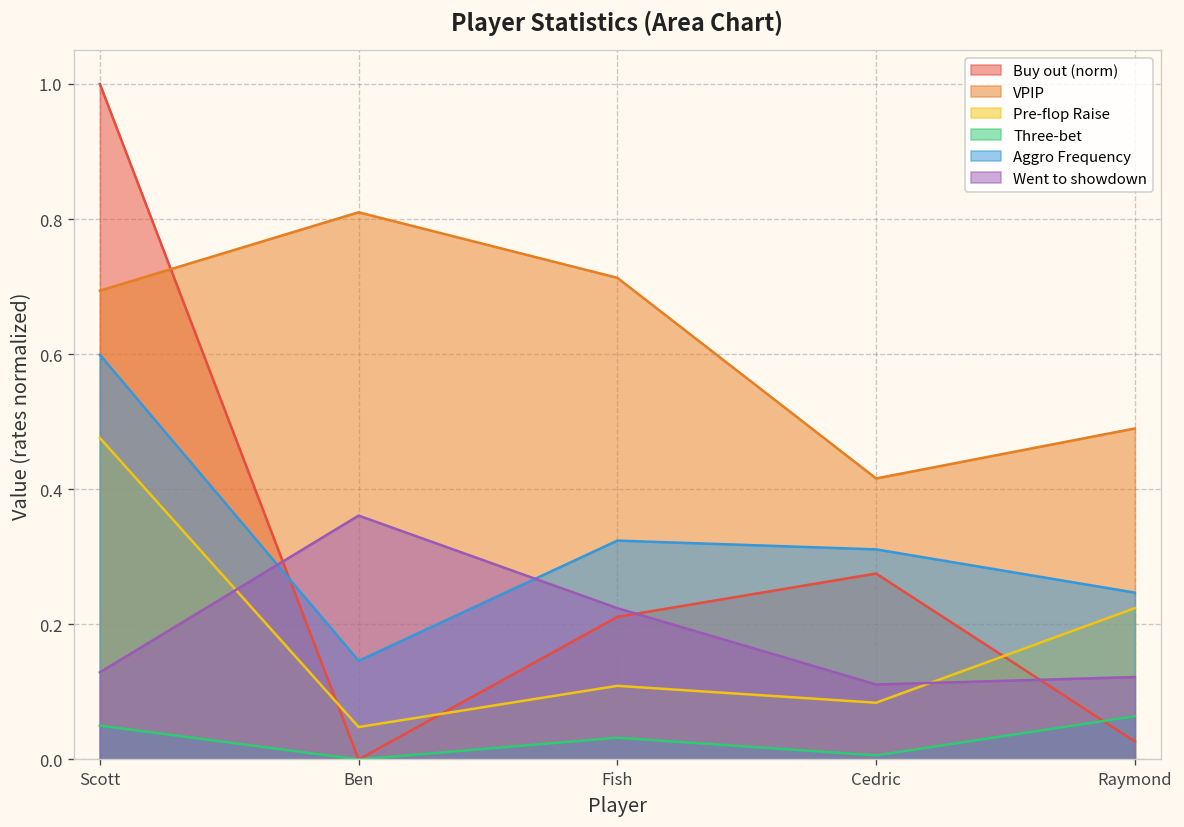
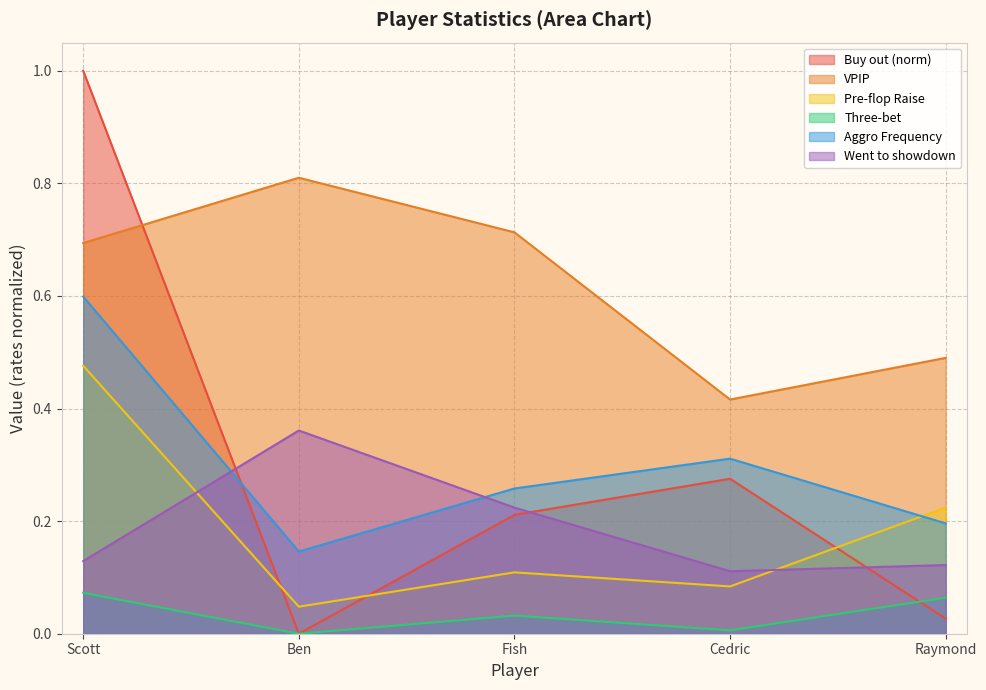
Three-bet, Scott: 0.05 -> 0.07
Aggro Frequency, Fish: 0.32 -> 0.26
Aggro Frequency, Raymond: 0.25 -> 0.20
